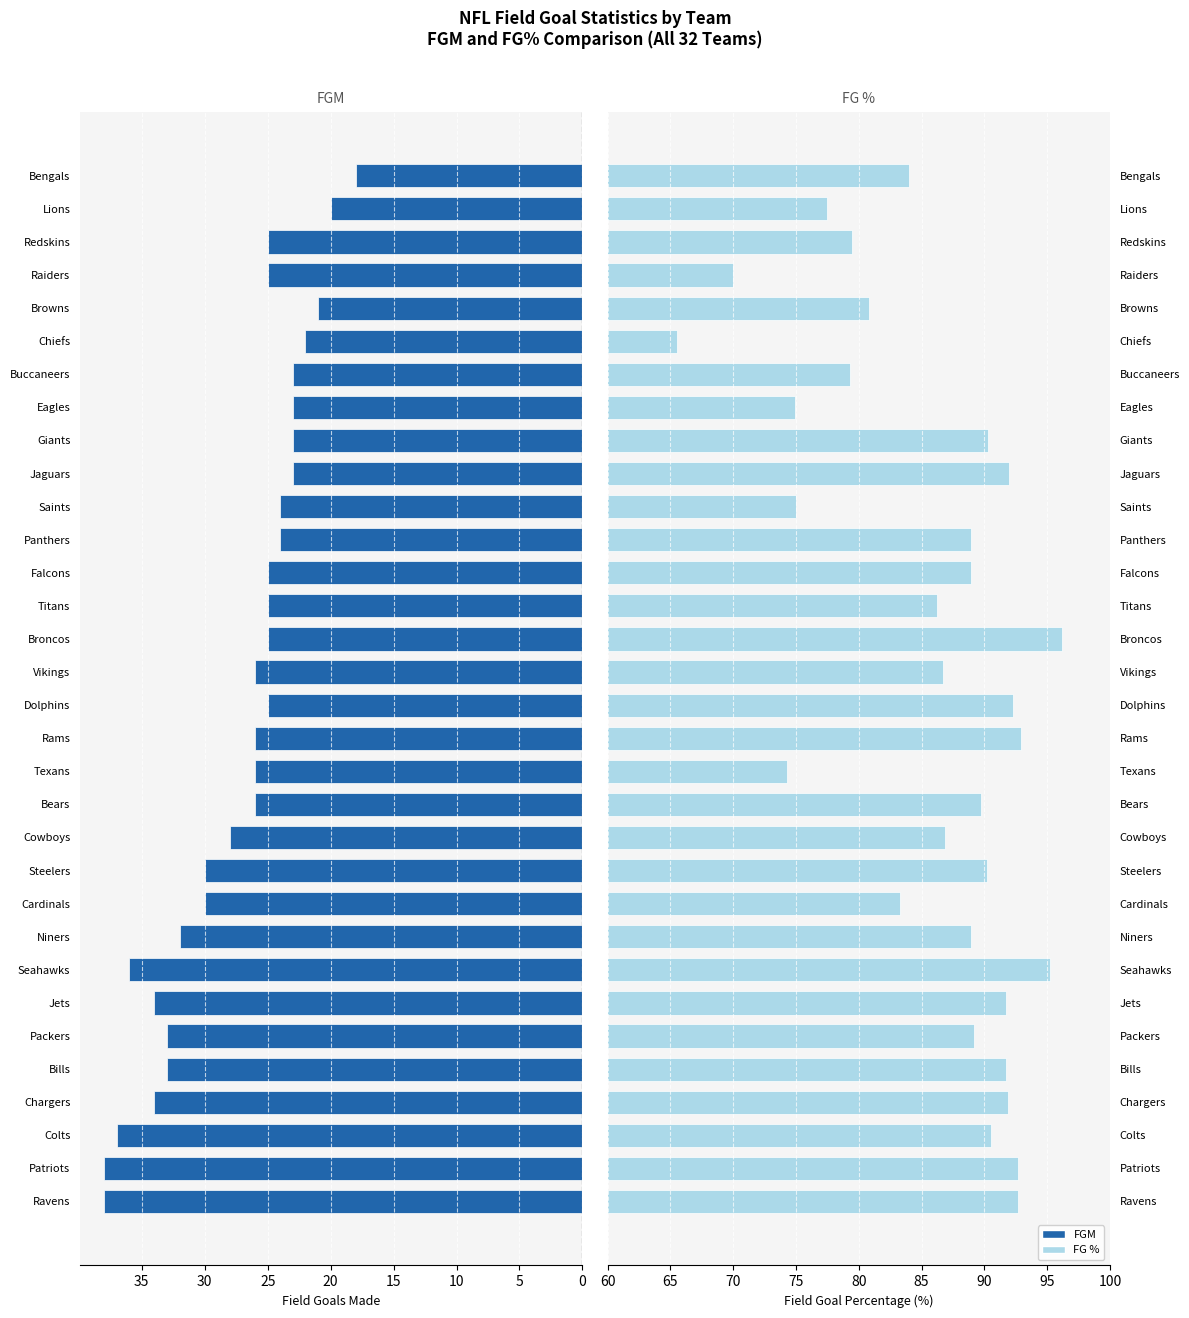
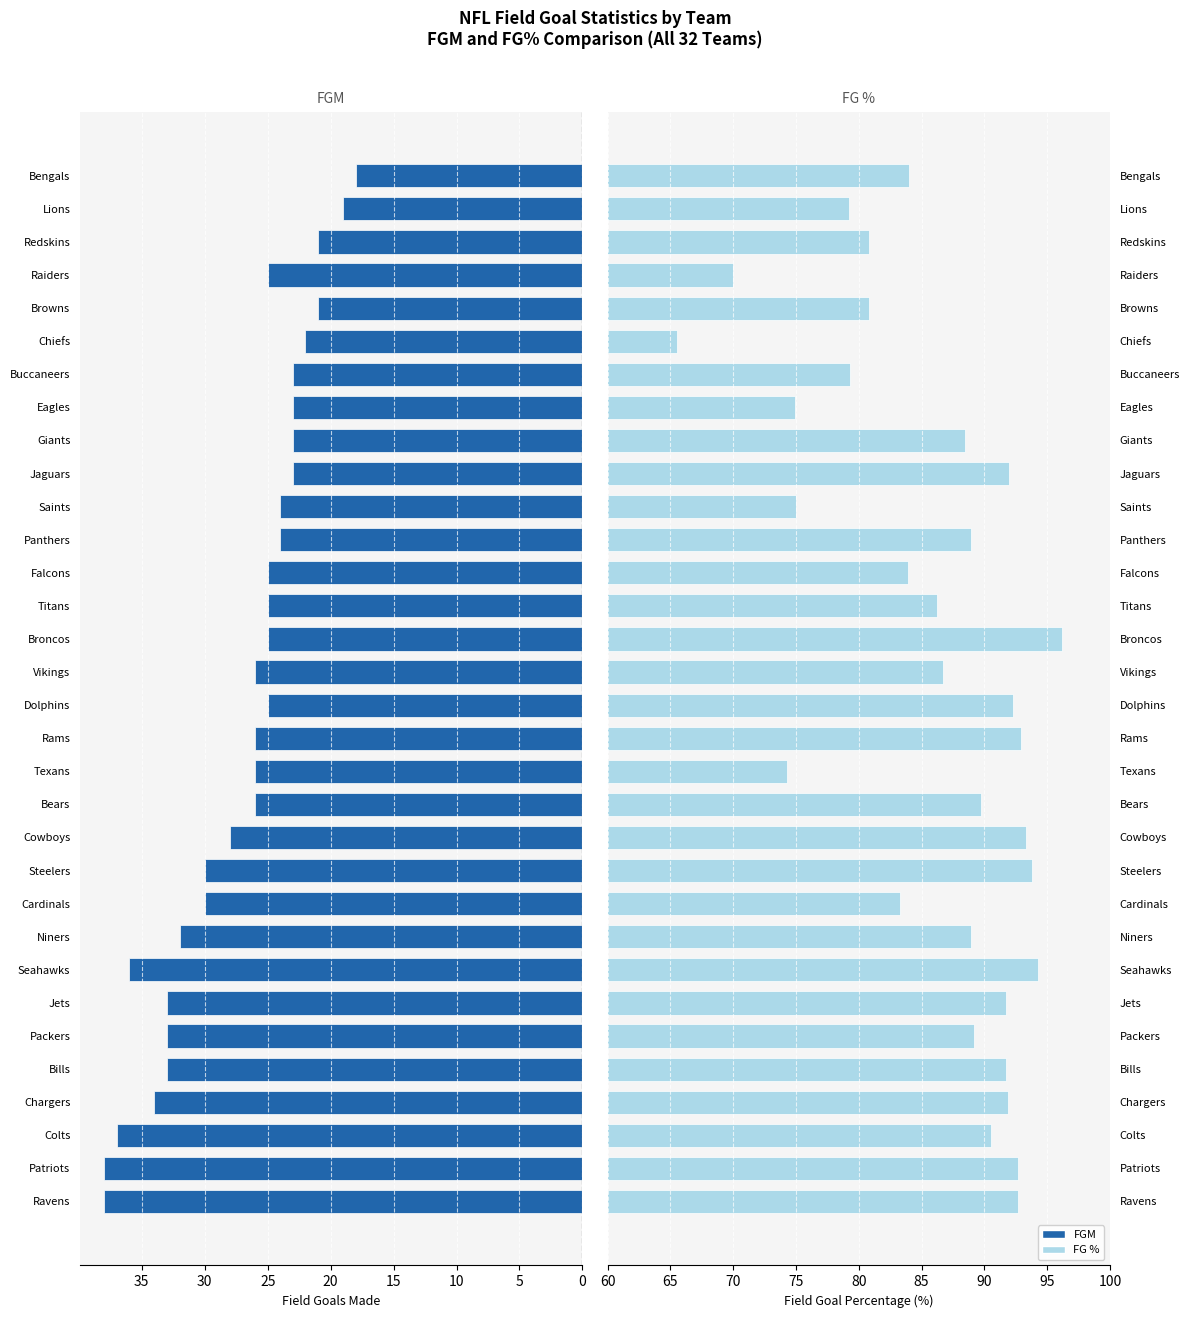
FGM, Lions: 20 -> 19
FGM, Redskins: 25 -> 21
FGM, Jets: 34 -> 33
FG %, Lions: 77.5 -> 79.2
FG %, Redskins: 79.5 -> 80.8
FG %, Giants: 90.3 -> 88.5
FG %, Falcons: 88.9 -> 83.9
FG %, Cowboys: 86.9 -> 93.3
FG %, Steelers: 90.2 -> 93.8
FG %, Seahawks: 95.2 -> 94.3
